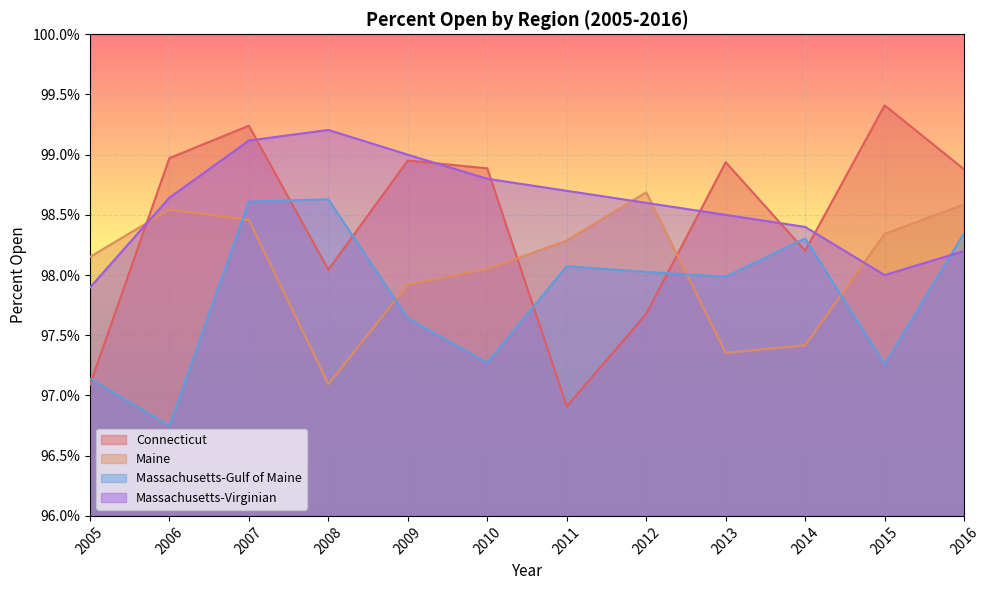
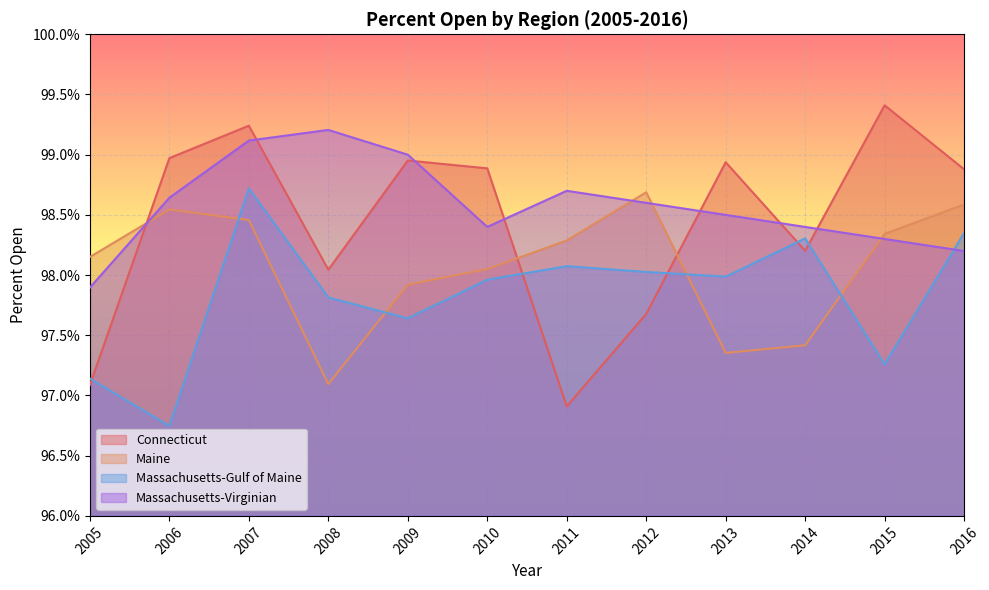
Massachusetts-Gulf of Maine, 2007: 98.61% -> 98.72%
Massachusetts-Gulf of Maine, 2008: 98.63% -> 97.81%
Massachusetts-Gulf of Maine, 2010: 97.27% -> 97.96%
Massachusetts-Virginian, 2010: 98.80% -> 98.40%
Massachusetts-Virginian, 2015: 98.00% -> 98.30%
